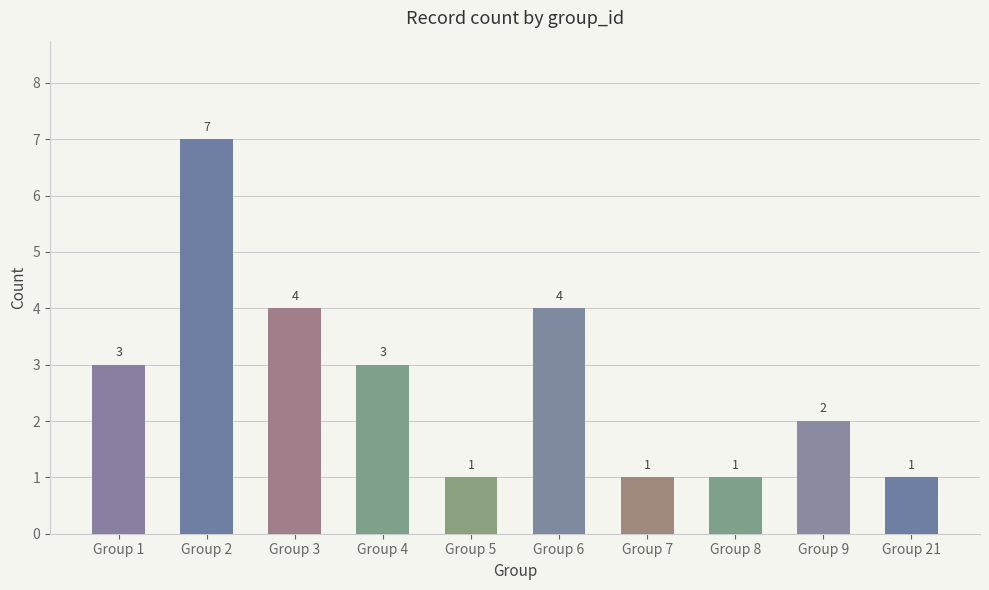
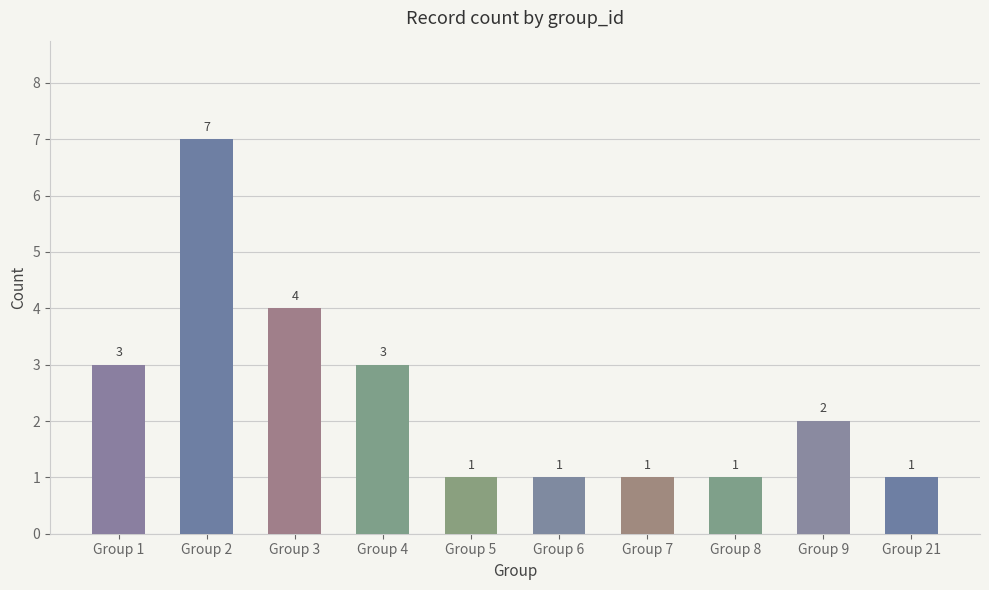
Group 6: 4 -> 1
